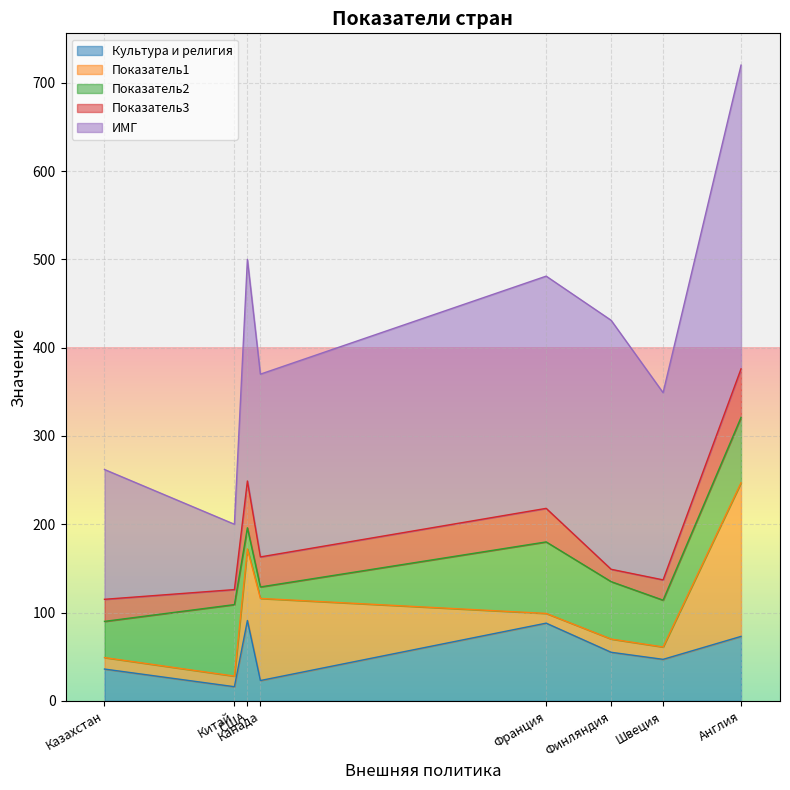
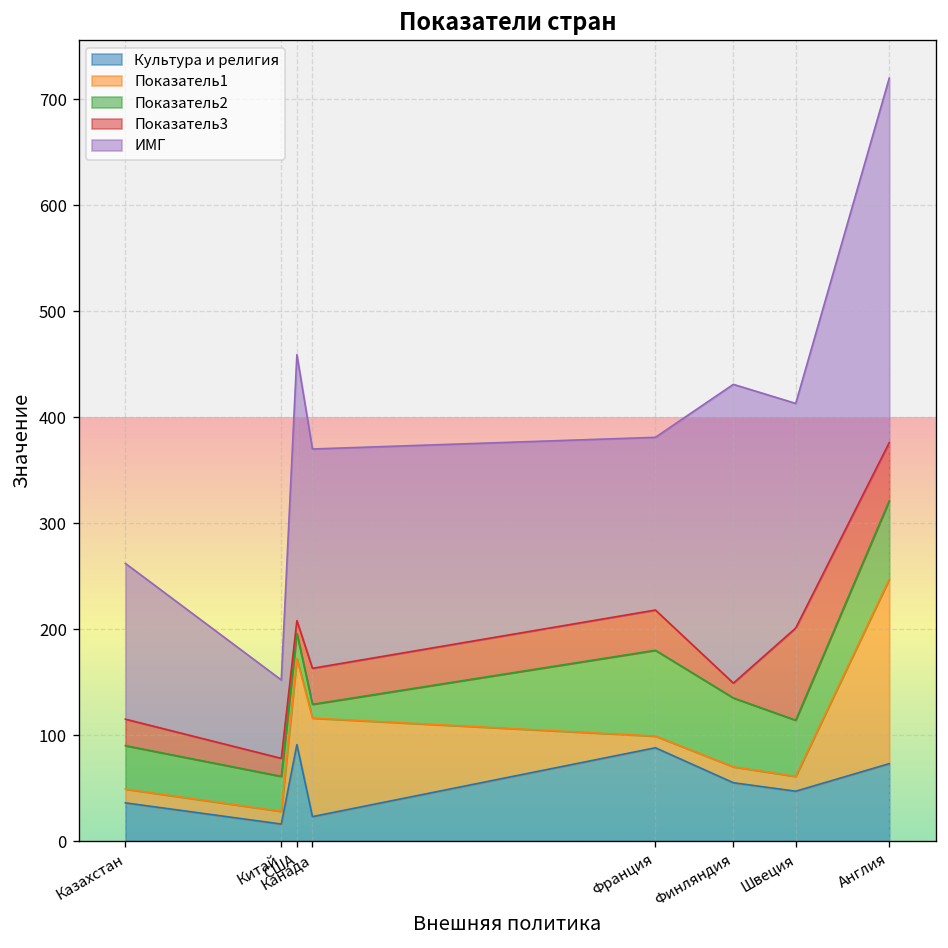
Показатель2, Китай: 80 -> 30
Показатель3, США: 50 -> 10
ИМГ, Франция: 260 -> 160
Показатель3, Швеция: 20 -> 90
